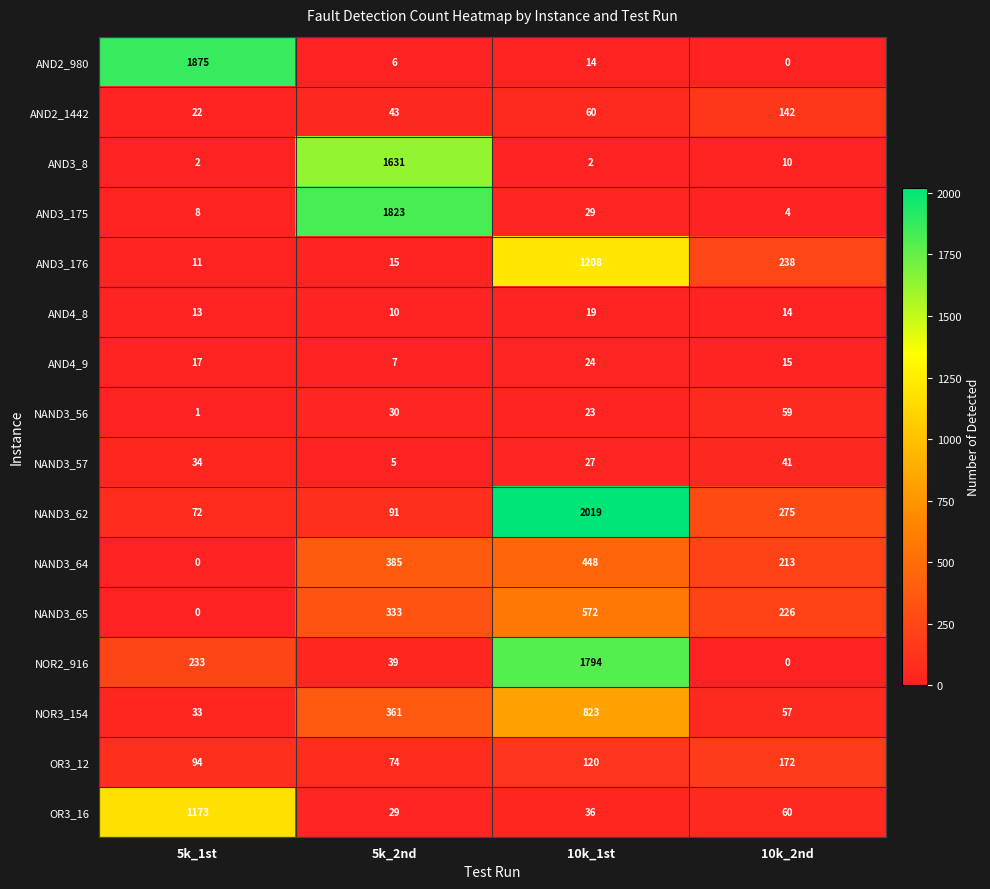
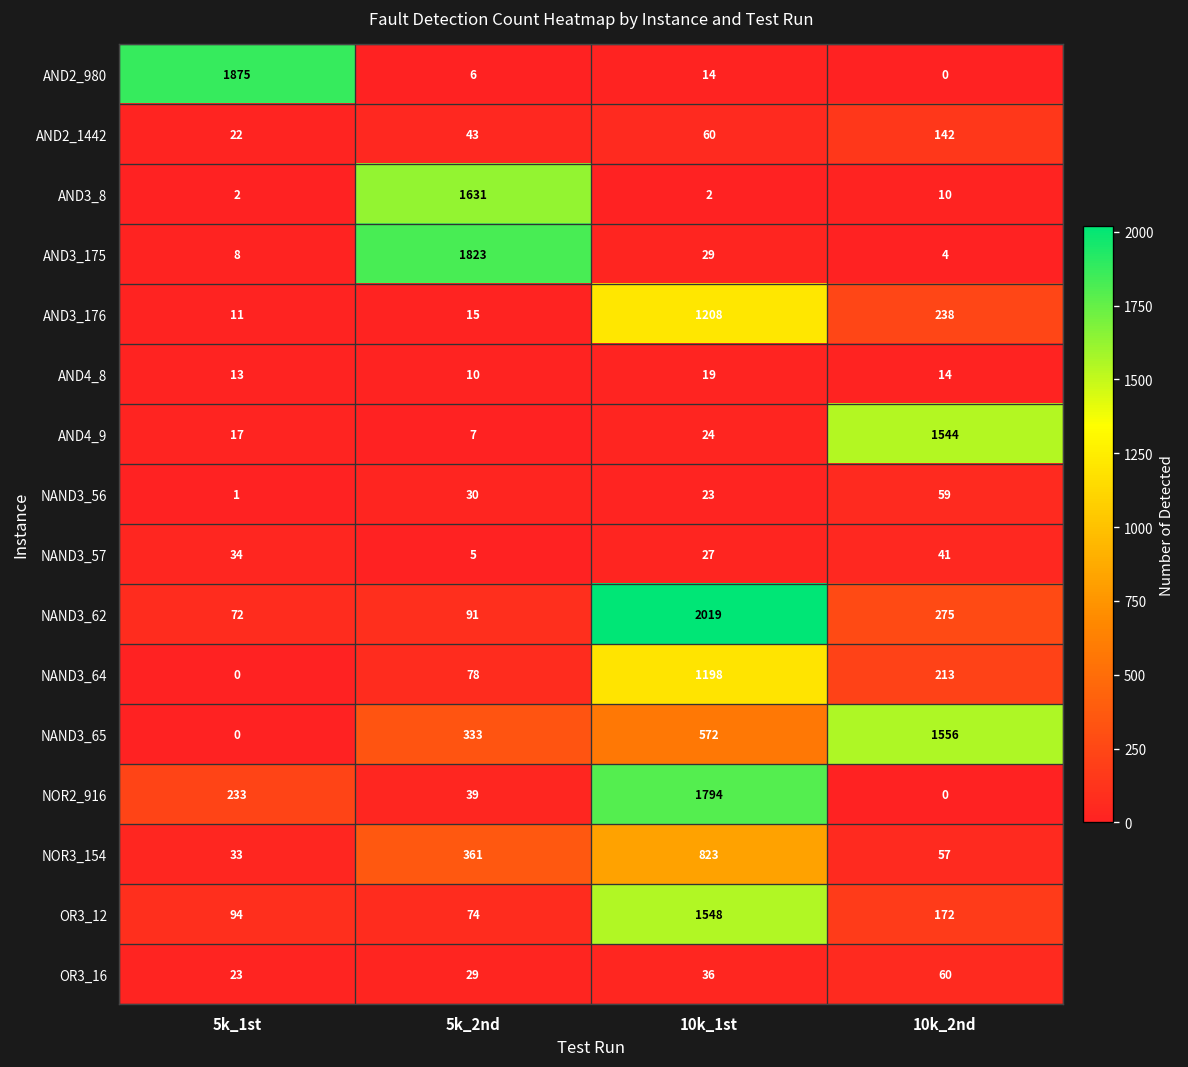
AND4_9, 10k_2nd: 15 -> 1544
NAND3_64, 5k_2nd: 385 -> 78
NAND3_64, 10k_1st: 448 -> 1198
NAND3_65, 10k_2nd: 226 -> 1556
OR3_12, 10k_1st: 120 -> 1548
OR3_16, 5k_1st: 1173 -> 23
